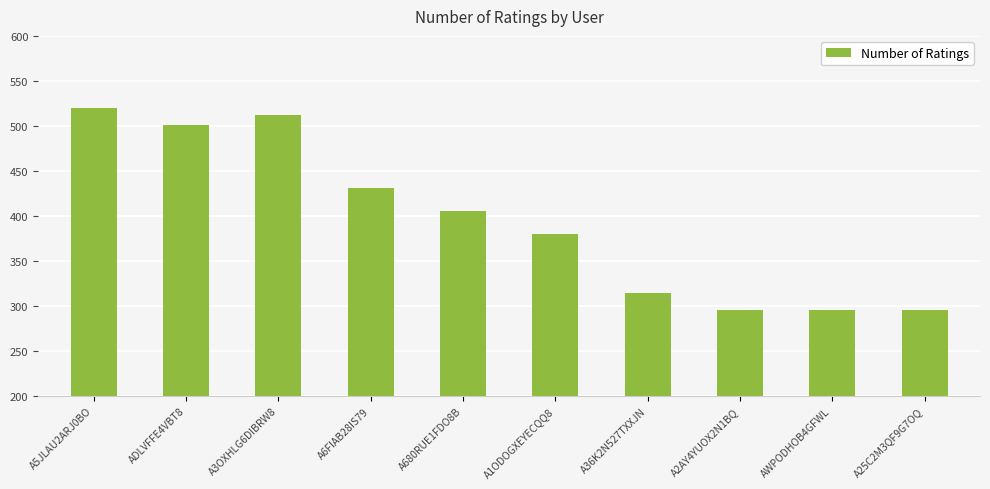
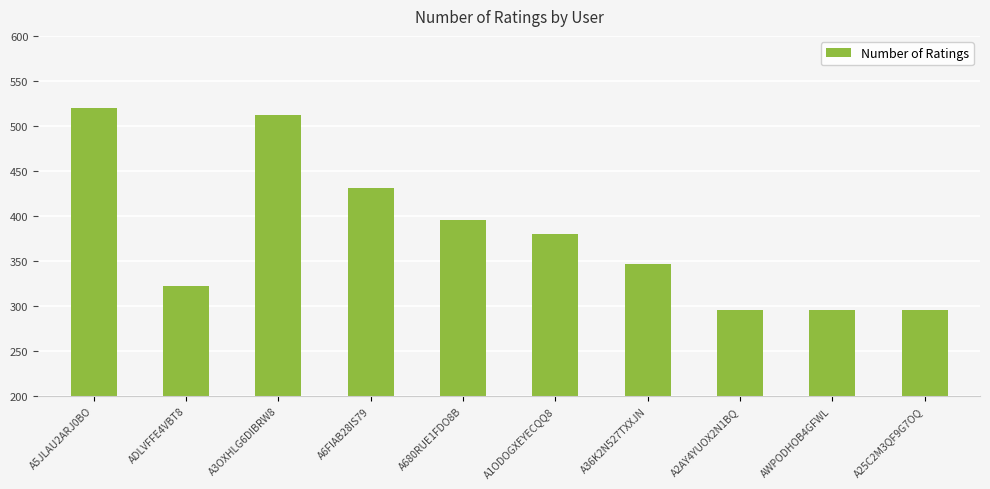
ADLVFFE4VBT8: 500 -> 320
A680RUE1FDO8B: 410 -> 400
A36K2N527TXXJN: 310 -> 350
